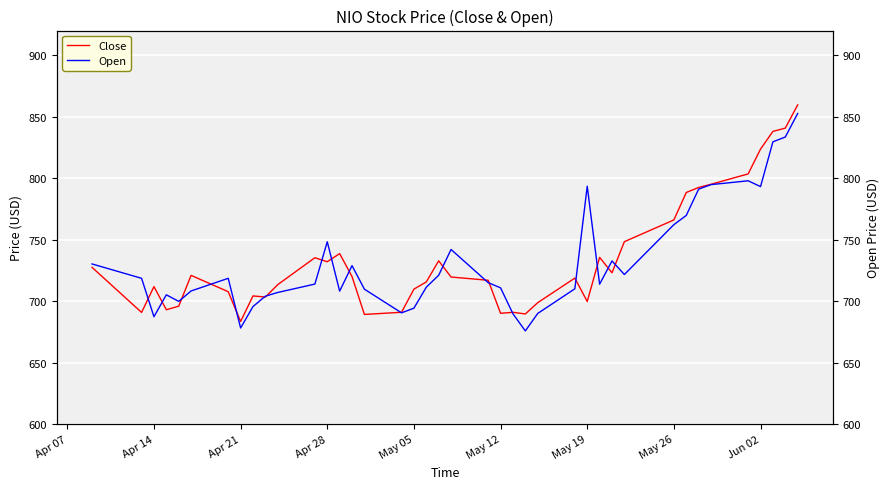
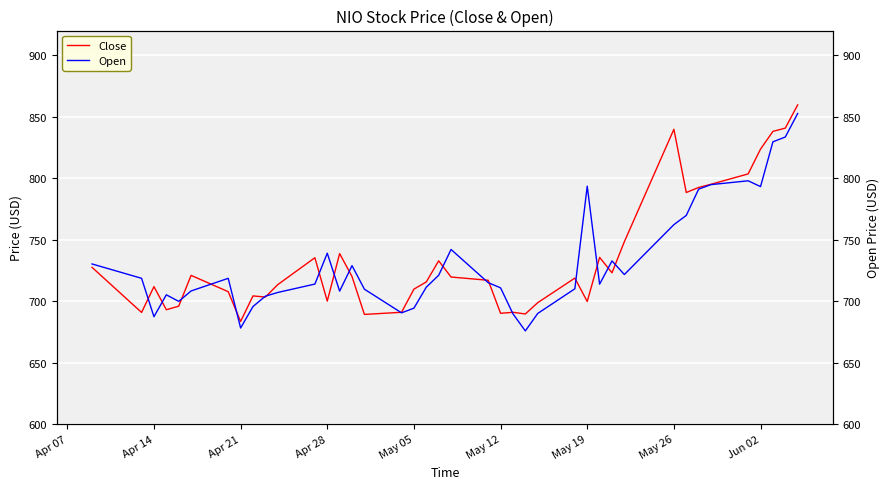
Close, Apr 28: 732 -> 700
Close, May 26: 766 -> 840
Open, Apr 28: 748 -> 739
